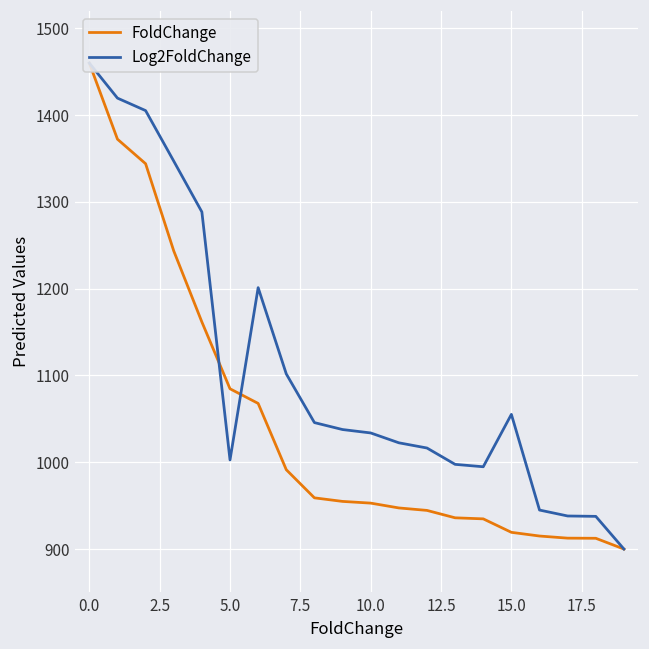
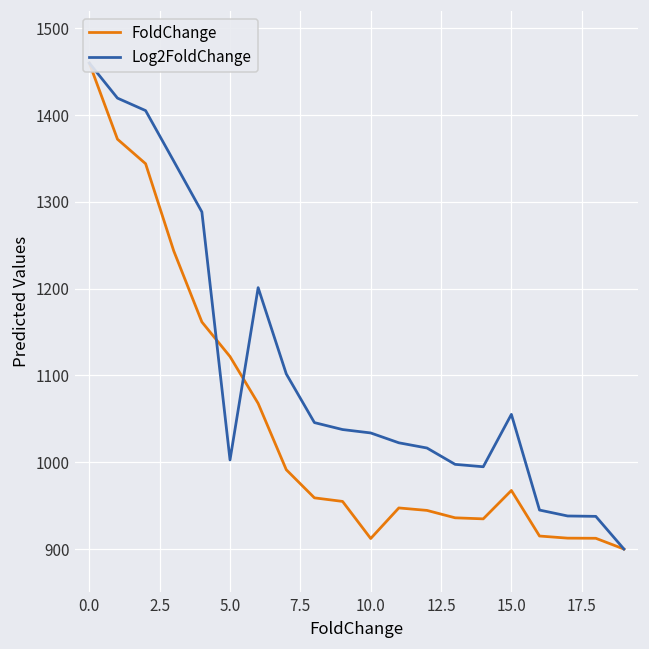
FoldChange, 5.0: 1080 -> 1120
FoldChange, 10.0: 950 -> 910
FoldChange, 15.0: 920 -> 970
